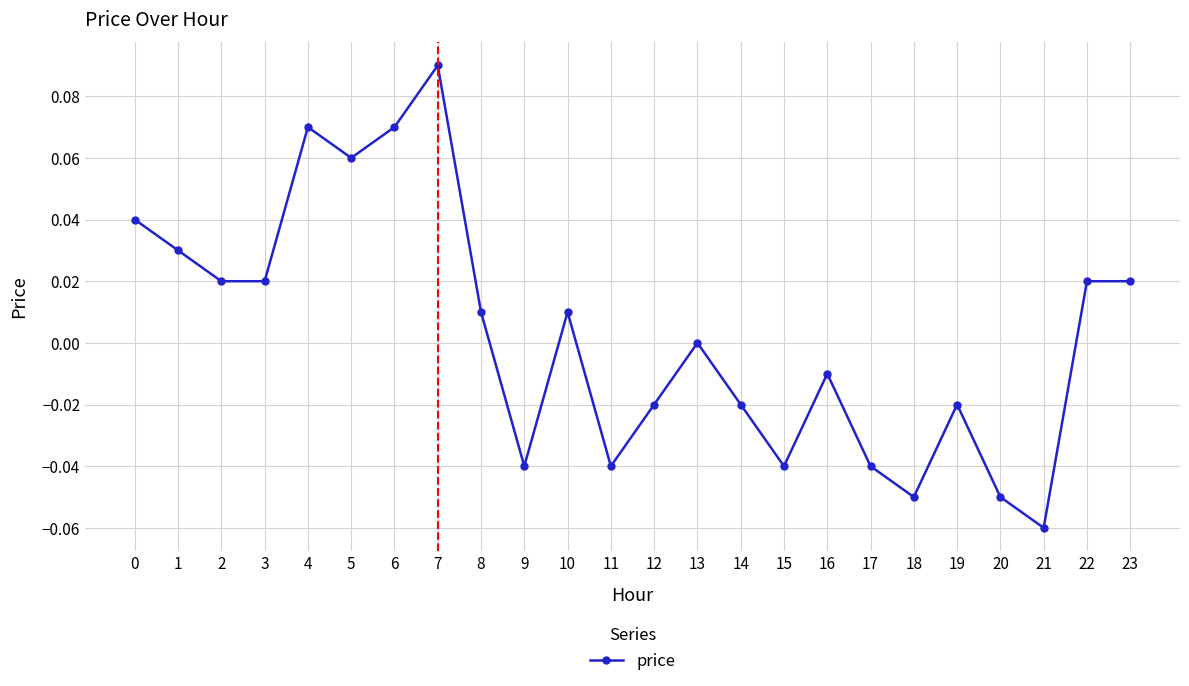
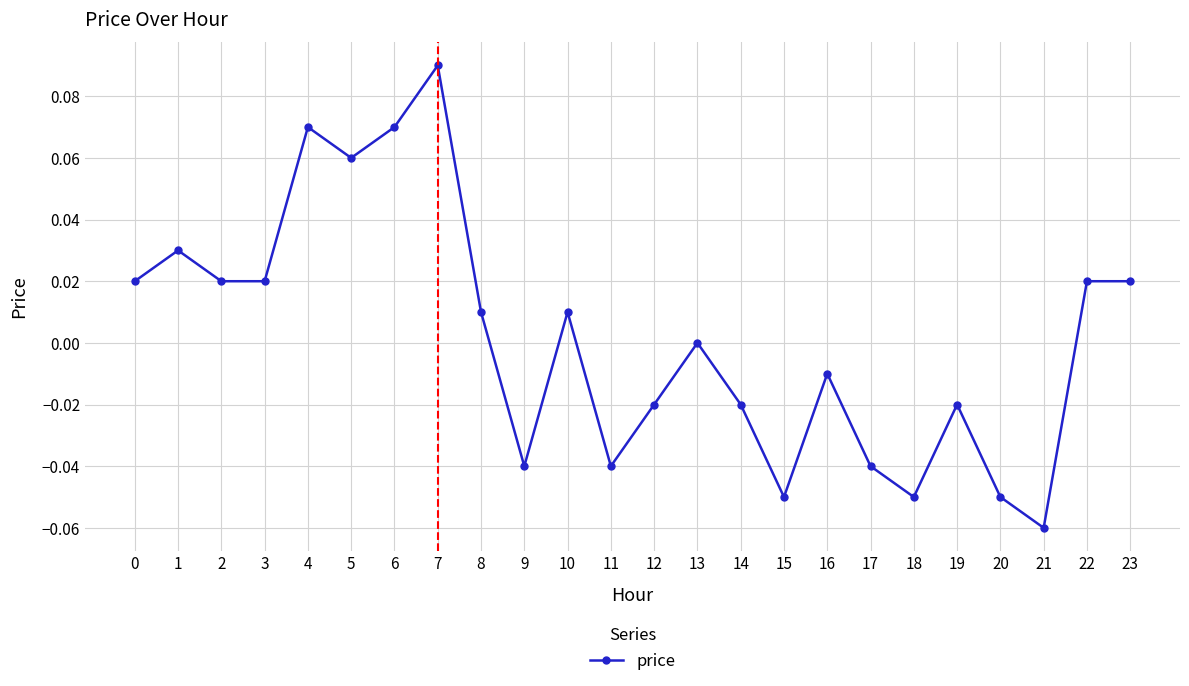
0: 0.04 -> 0.02
15: -0.04 -> -0.05
